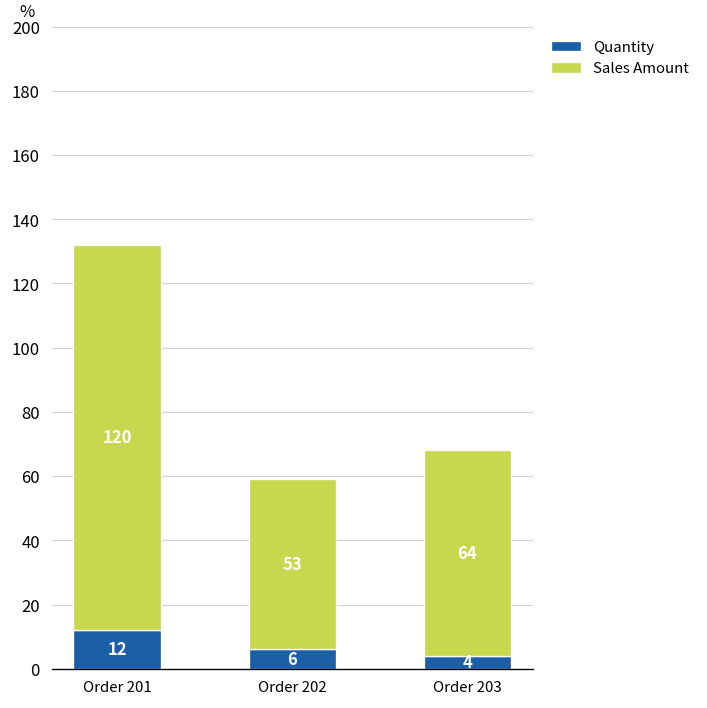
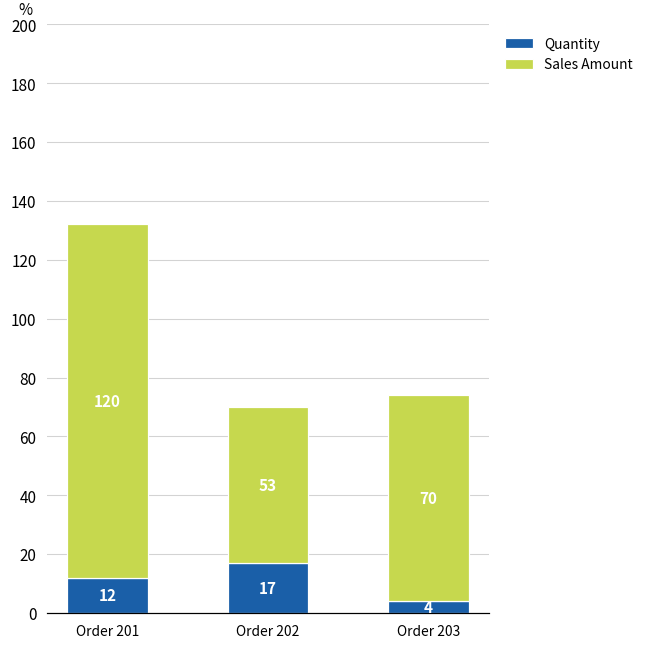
Quantity, Order 202: 6 -> 17
Sales Amount, Order 203: 64 -> 70
